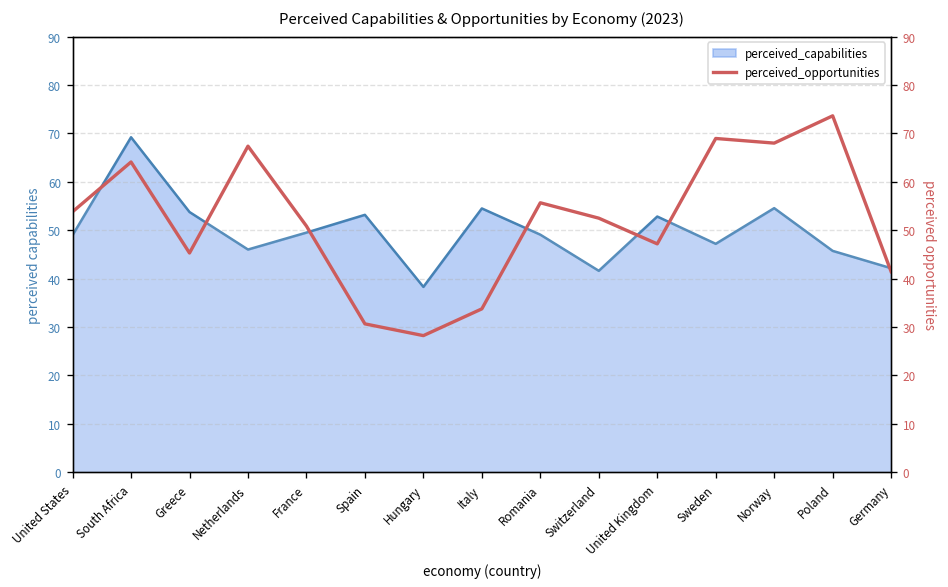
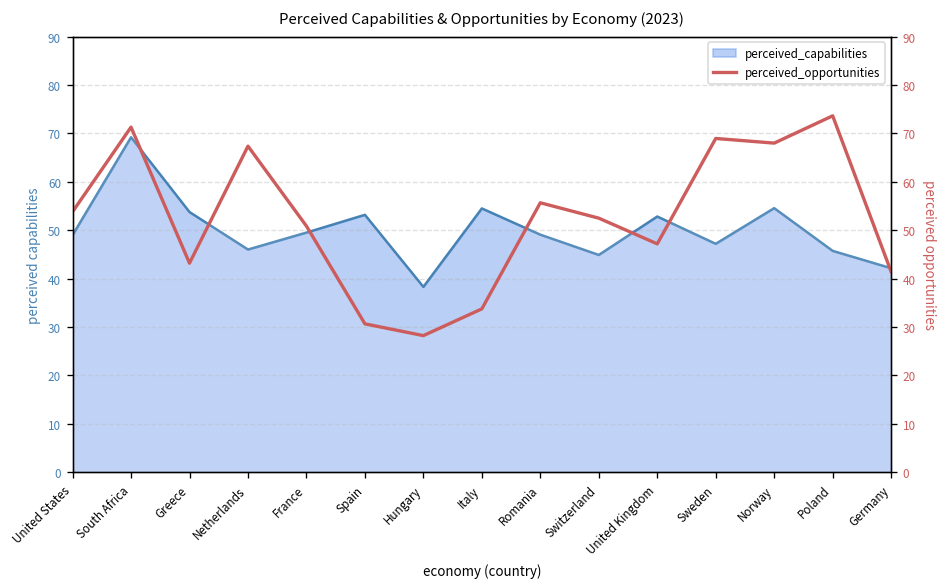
perceived_capabilities, Switzerland: 42 -> 45
perceived_opportunities, South Africa: 64 -> 71
perceived_opportunities, Greece: 45 -> 43
